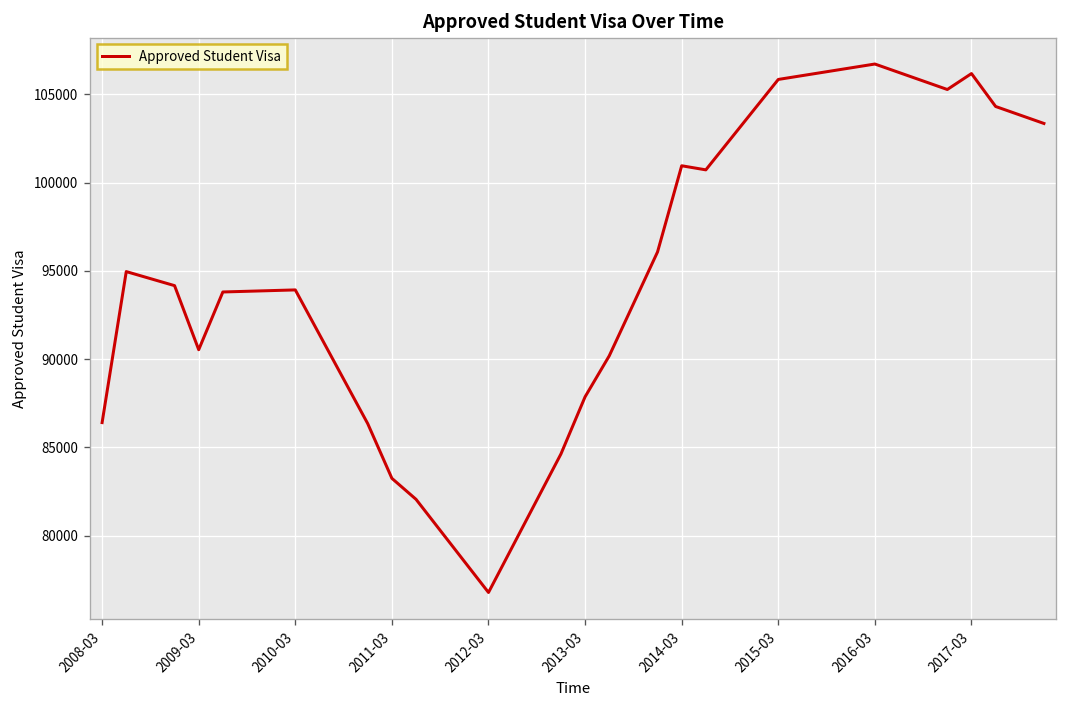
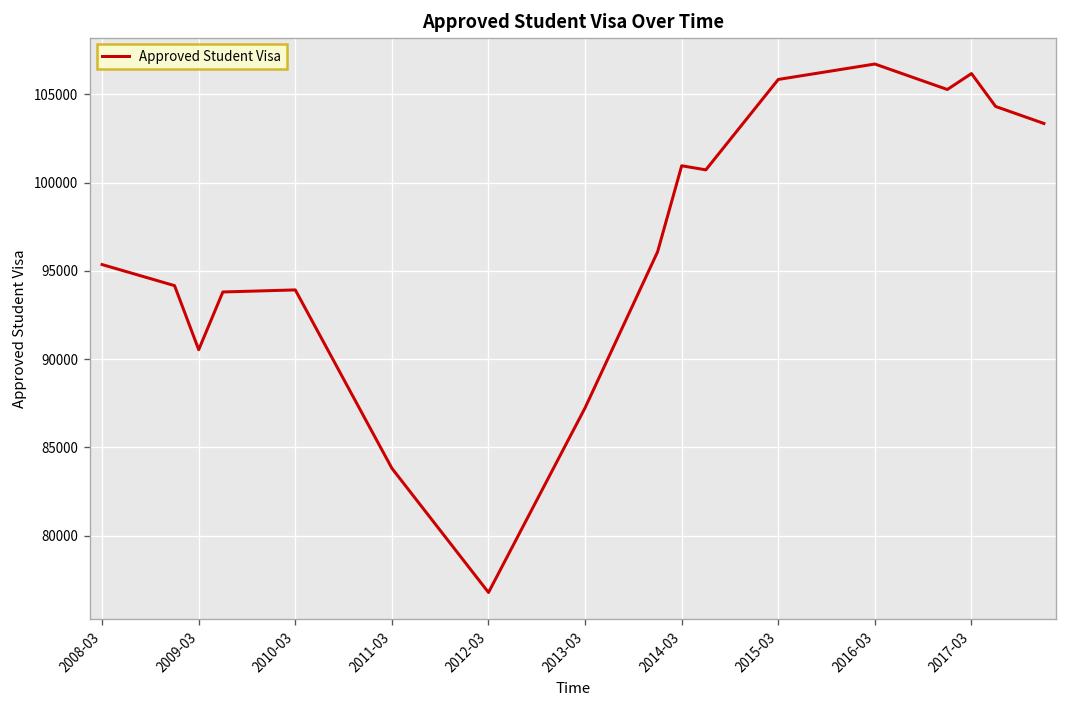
2008-03: 86400 -> 95400
2011-03: 83300 -> 83800
2013-03: 87900 -> 87200
